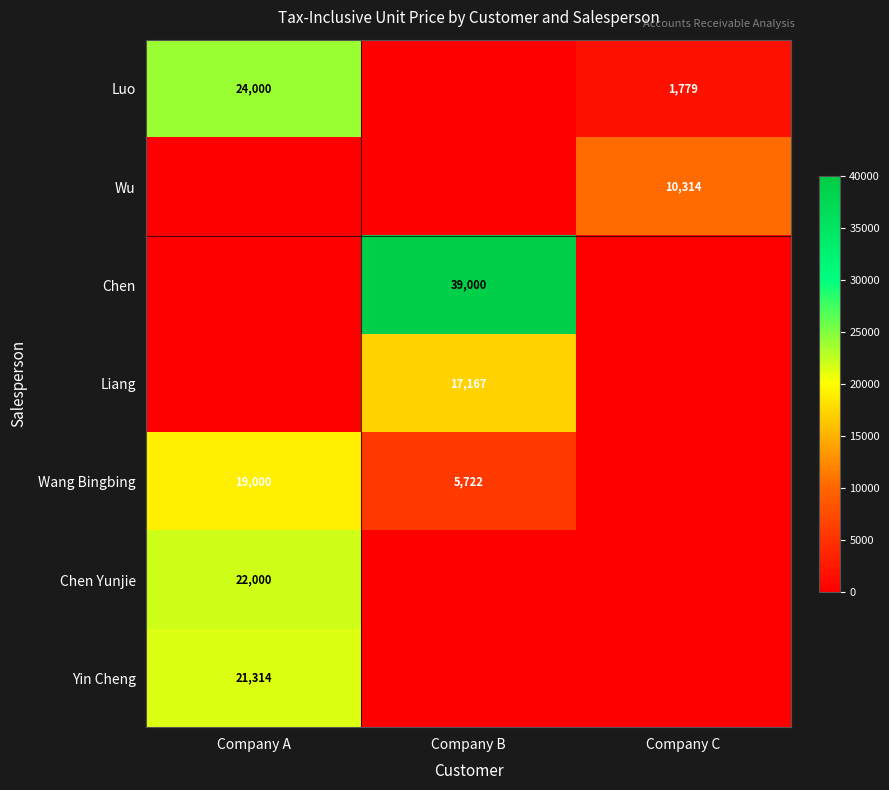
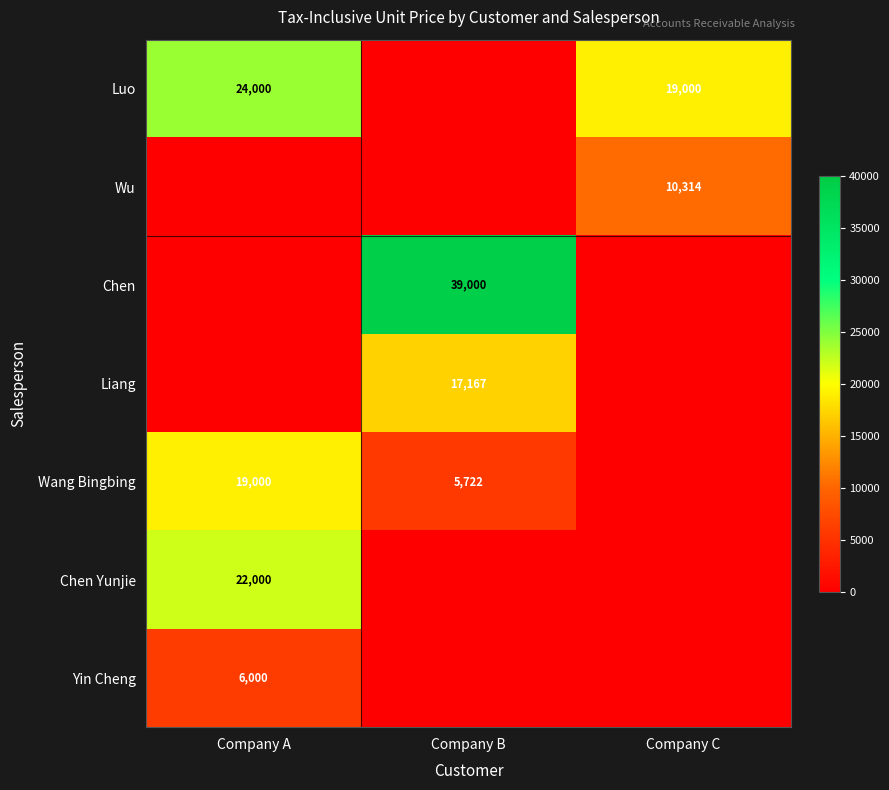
Luo, Company C: 1,779 -> 19,000
Yin Cheng, Company A: 21,314 -> 6,000
